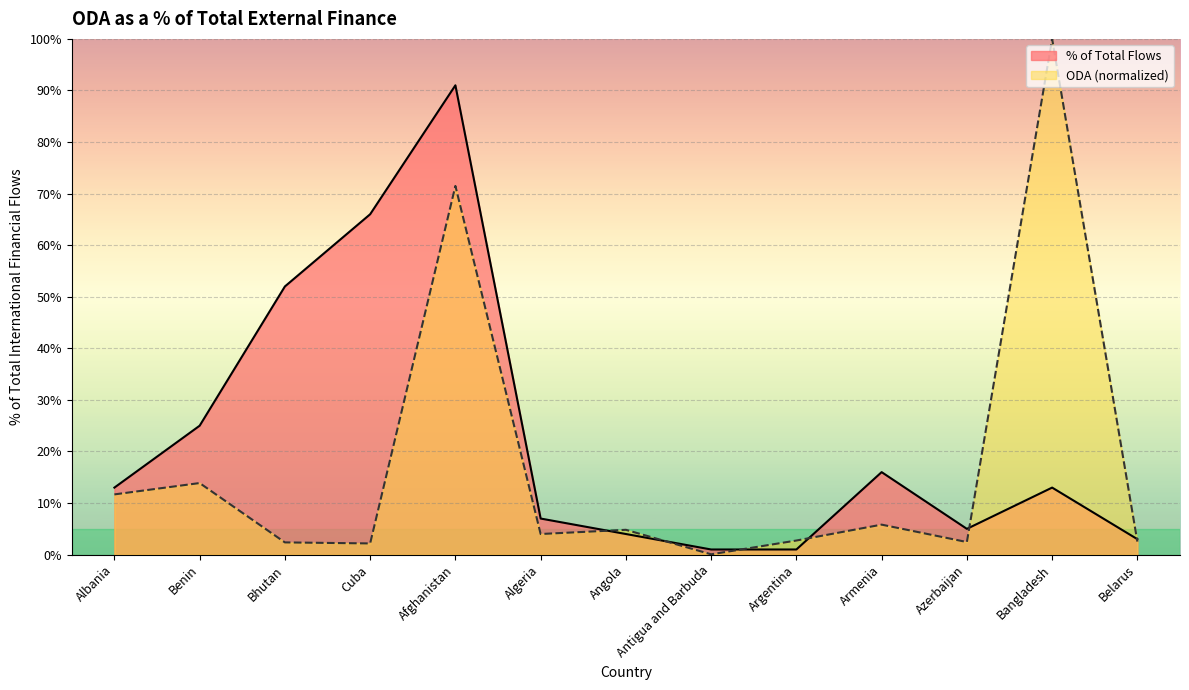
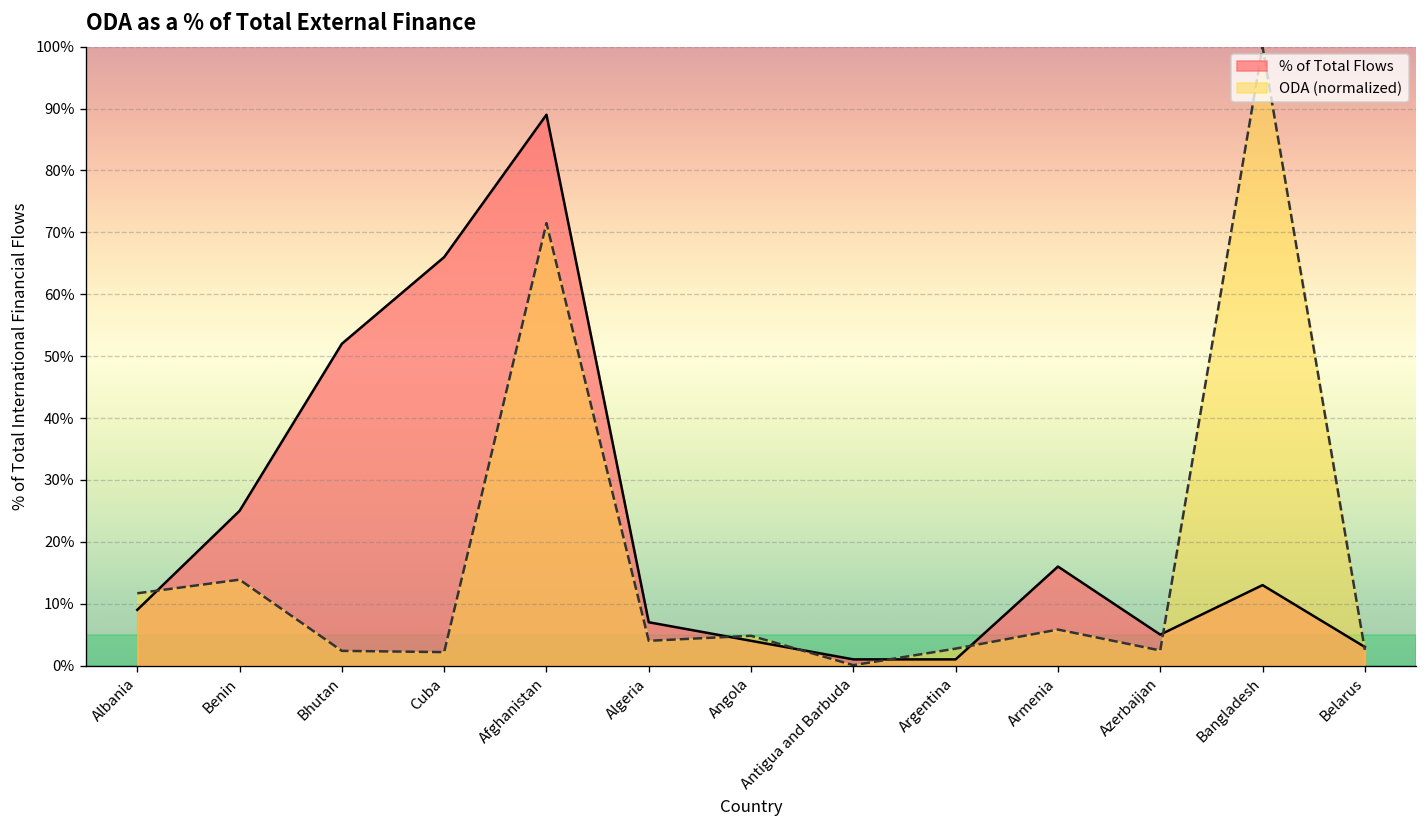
% of Total Flows, Albania: 13% -> 9%
% of Total Flows, Afghanistan: 91% -> 89%
